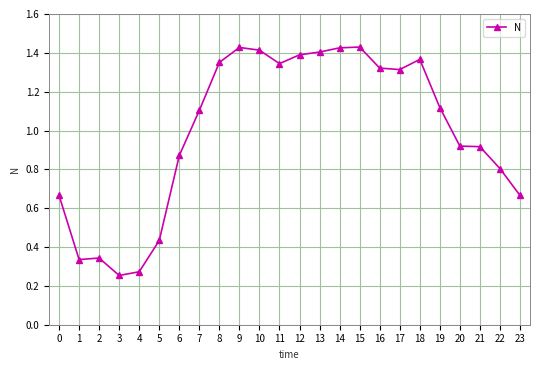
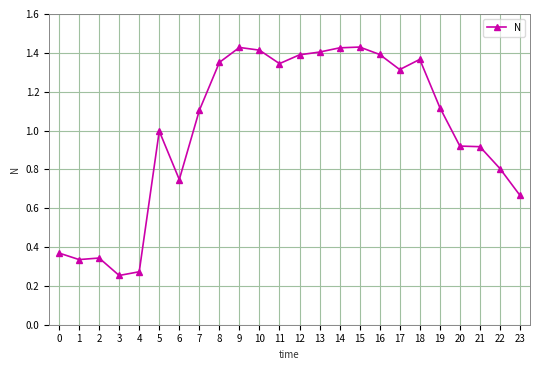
0: 0.67 -> 0.37
5: 0.43 -> 1.00
6: 0.87 -> 0.75
16: 1.32 -> 1.39
